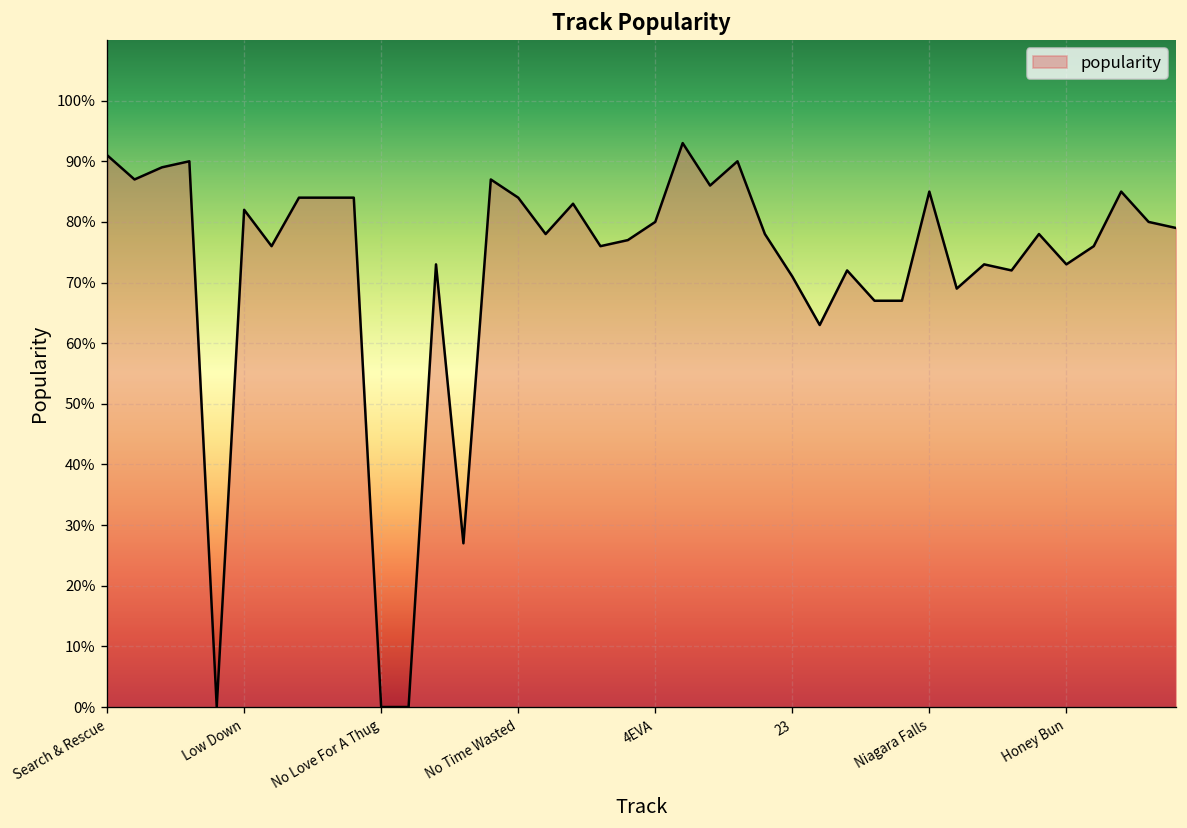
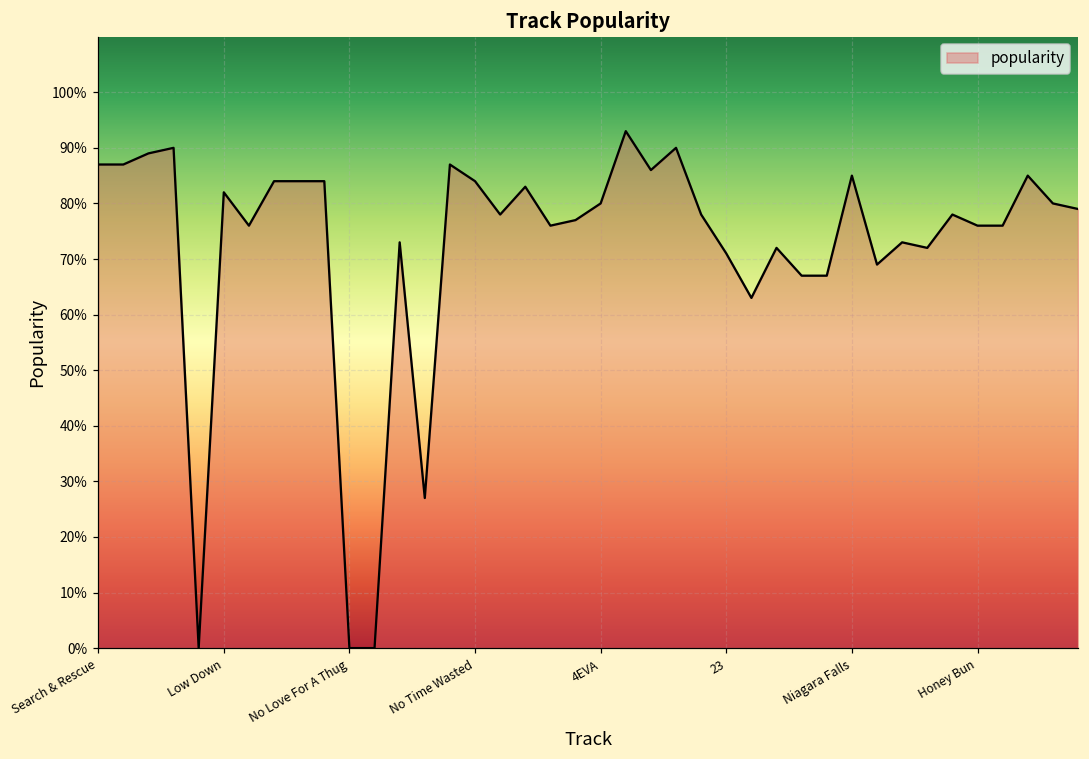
Search & Rescue: 91% -> 87%
Honey Bun: 73% -> 76%
